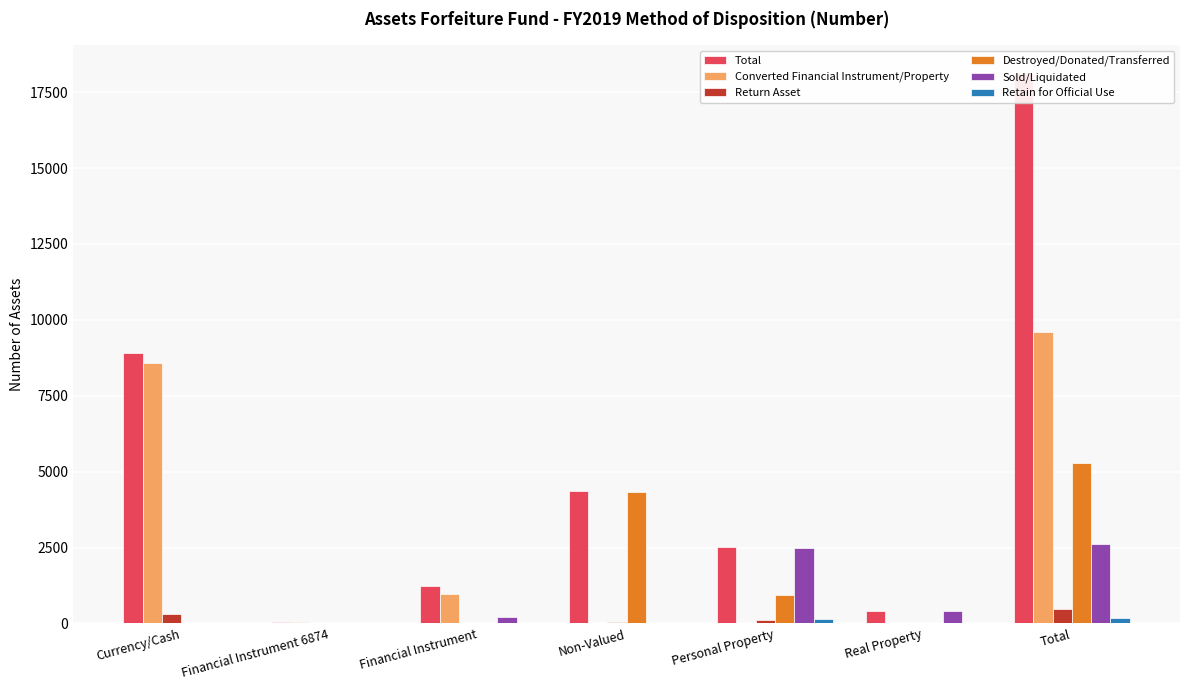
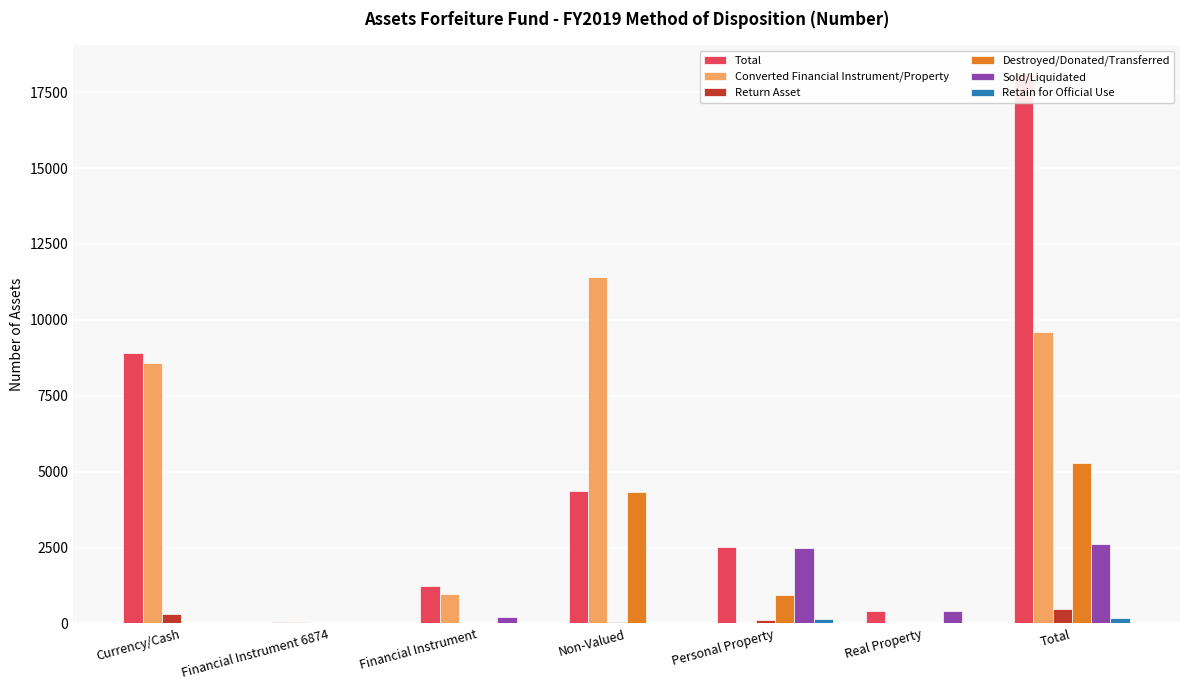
Converted Financial Instrument/Property, Non-Valued: 0 -> 11400
